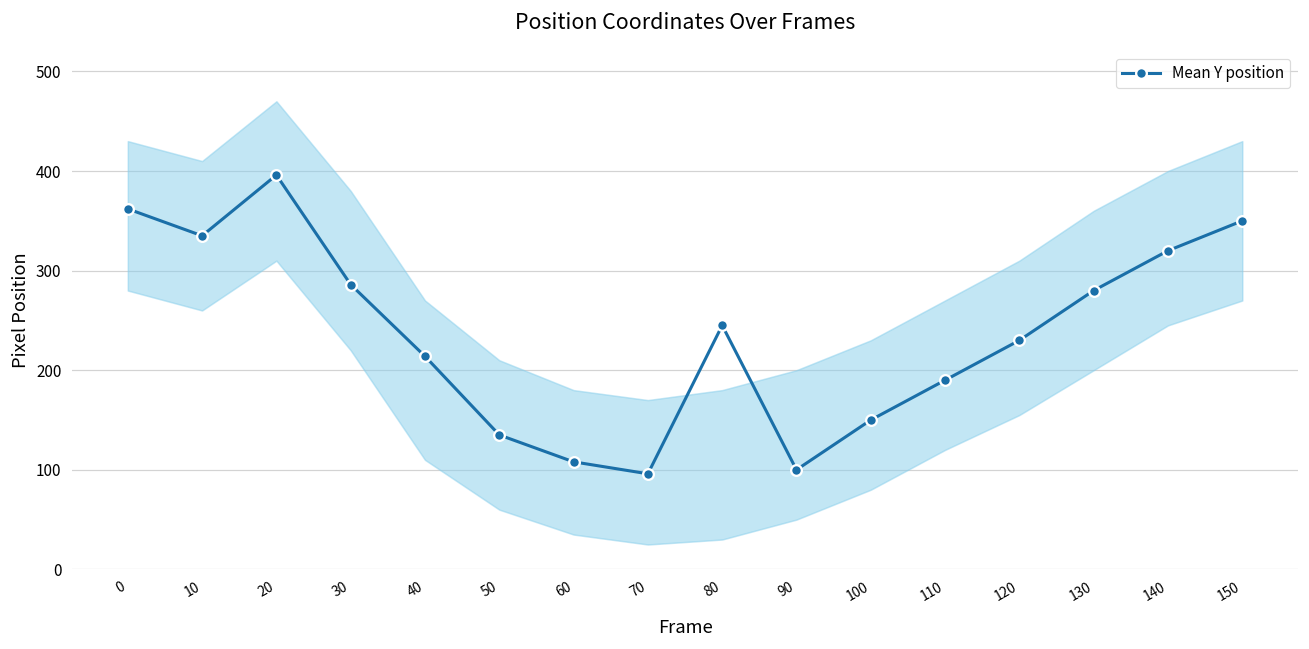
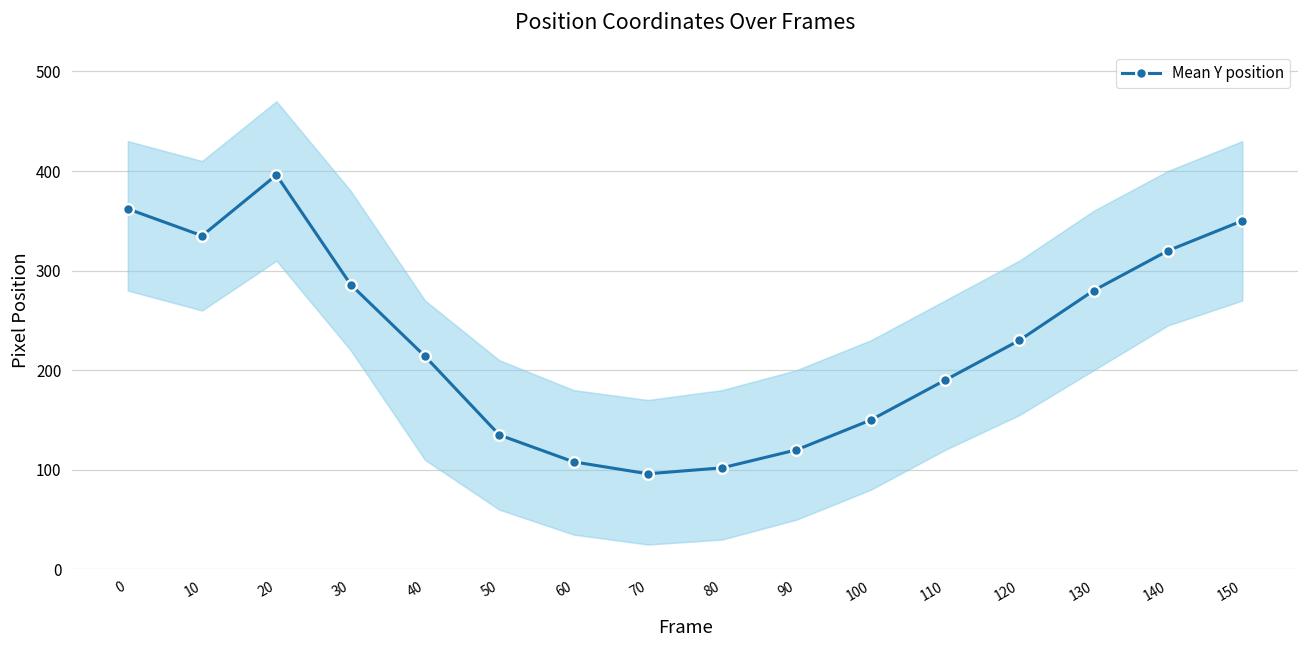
Mean Y position, 80: 250 -> 100
Mean Y position, 90: 100 -> 120
